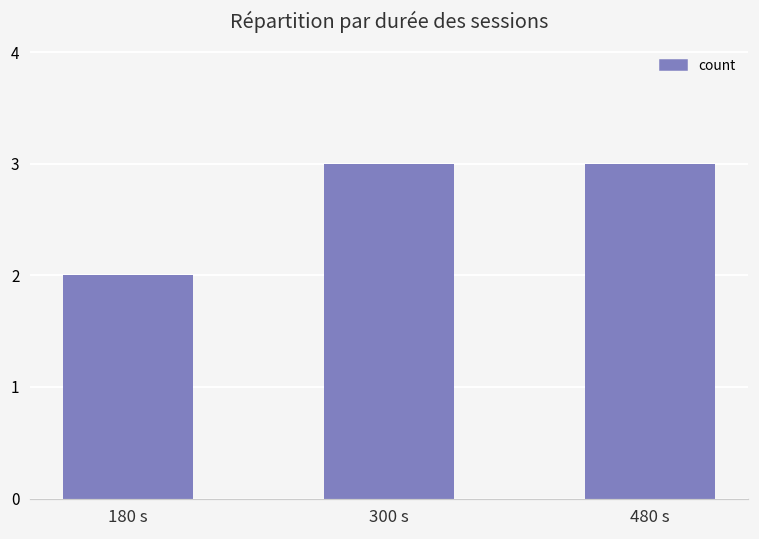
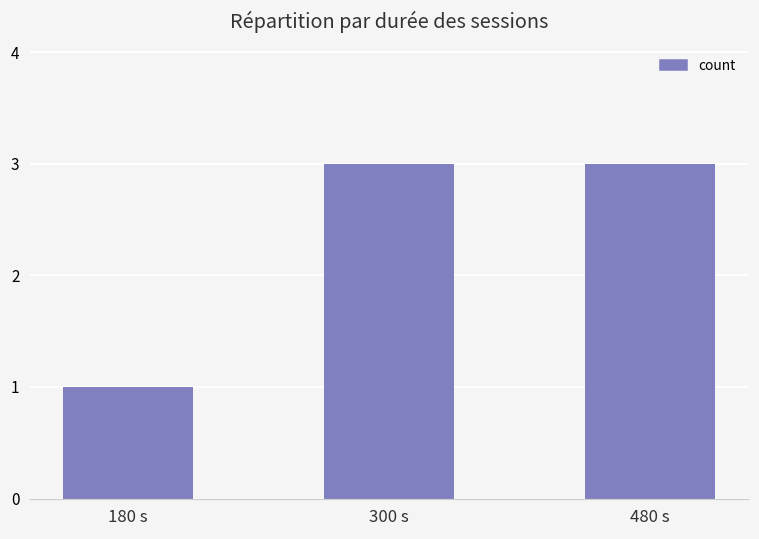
180 s: 2 -> 1
